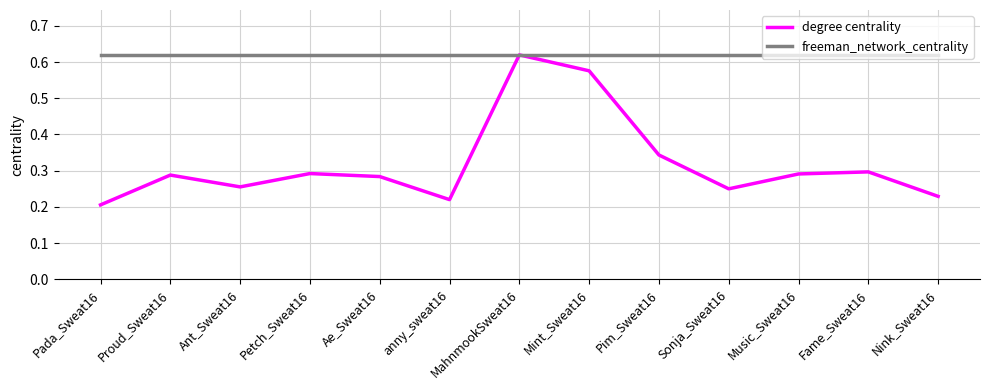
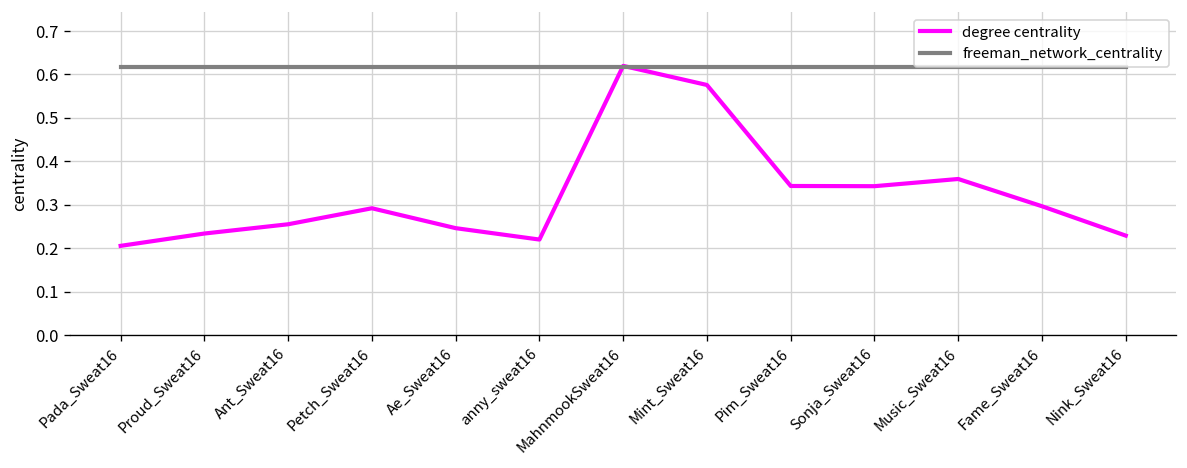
degree centrality, Proud_Sweat16: 0.29 -> 0.23
degree centrality, Ae_Sweat16: 0.28 -> 0.25
degree centrality, Sonja_Sweat16: 0.25 -> 0.34
degree centrality, Music_Sweat16: 0.29 -> 0.36
